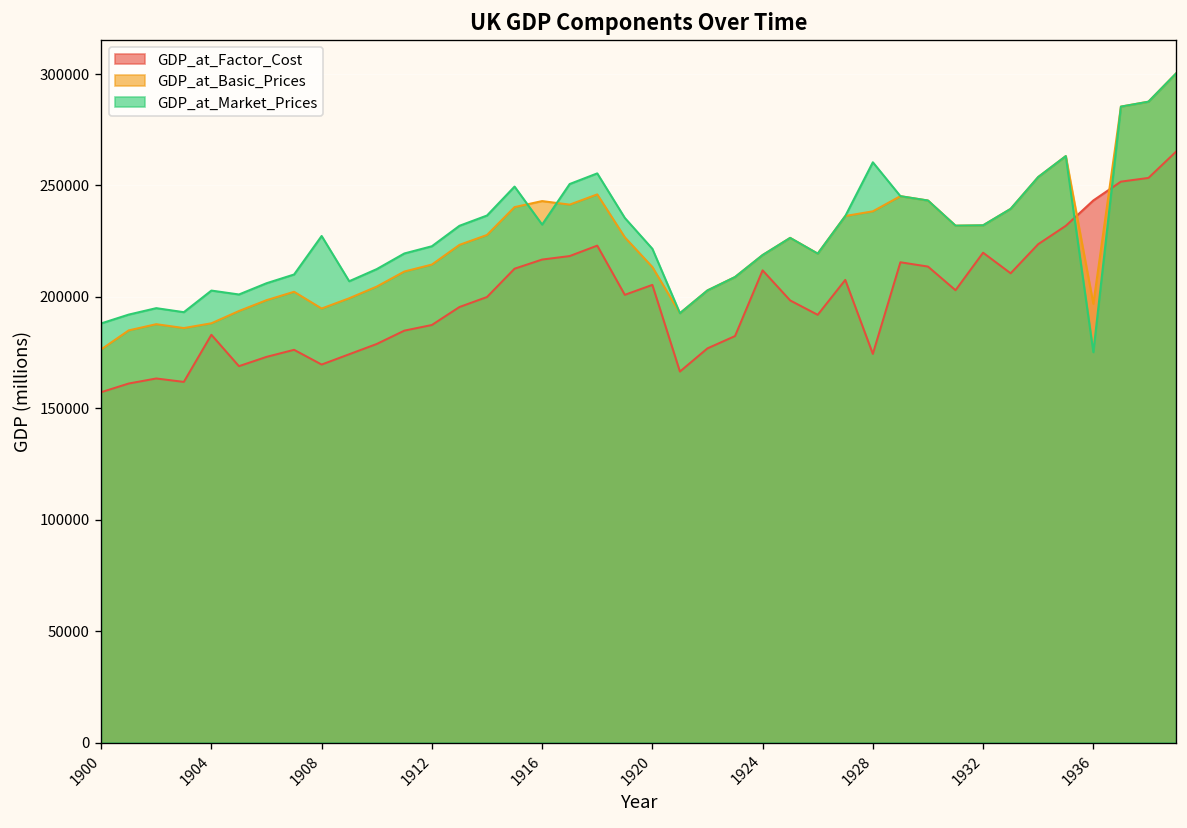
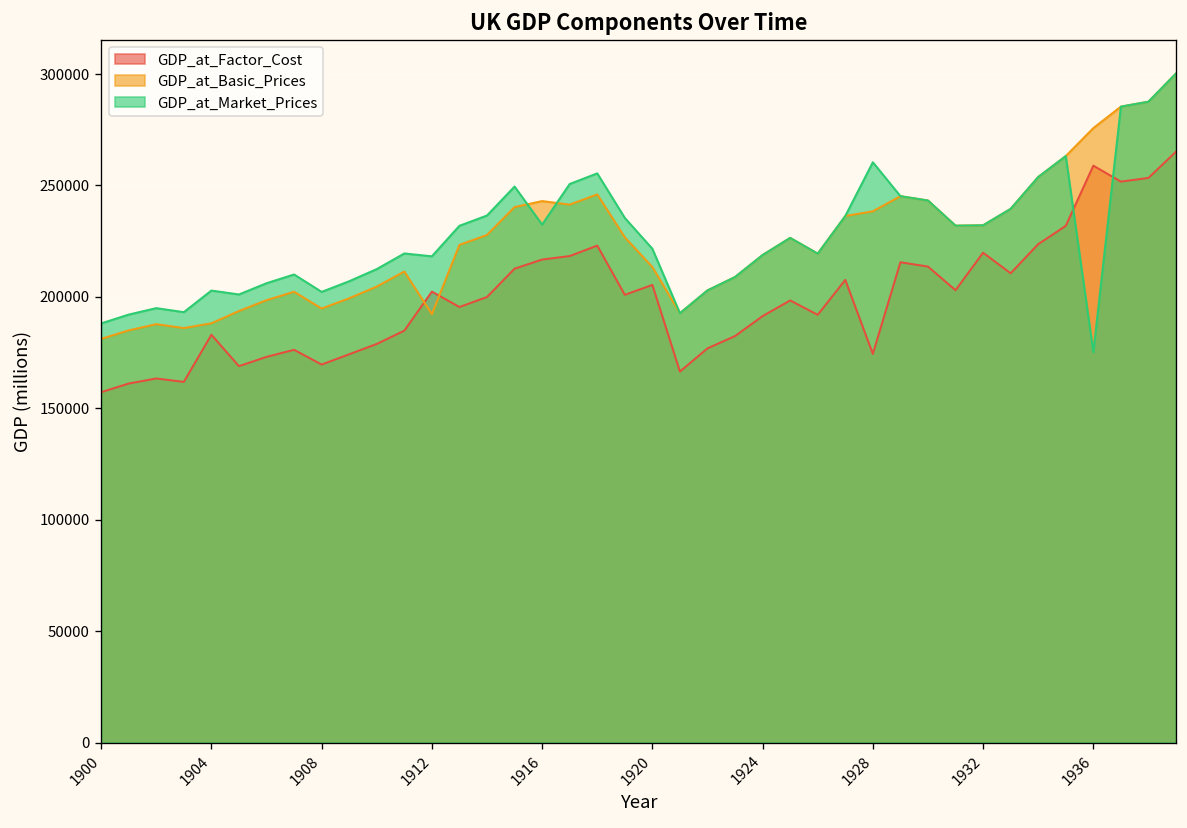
GDP_at_Basic_Prices, 1900: 176000 -> 181000
GDP_at_Market_Prices, 1908: 227000 -> 202000
GDP_at_Factor_Cost, 1912: 187000 -> 202000
GDP_at_Basic_Prices, 1912: 215000 -> 192000
GDP_at_Market_Prices, 1912: 223000 -> 218000
GDP_at_Factor_Cost, 1924: 212000 -> 191000
GDP_at_Factor_Cost, 1936: 243000 -> 259000
GDP_at_Basic_Prices, 1936: 197000 -> 276000
